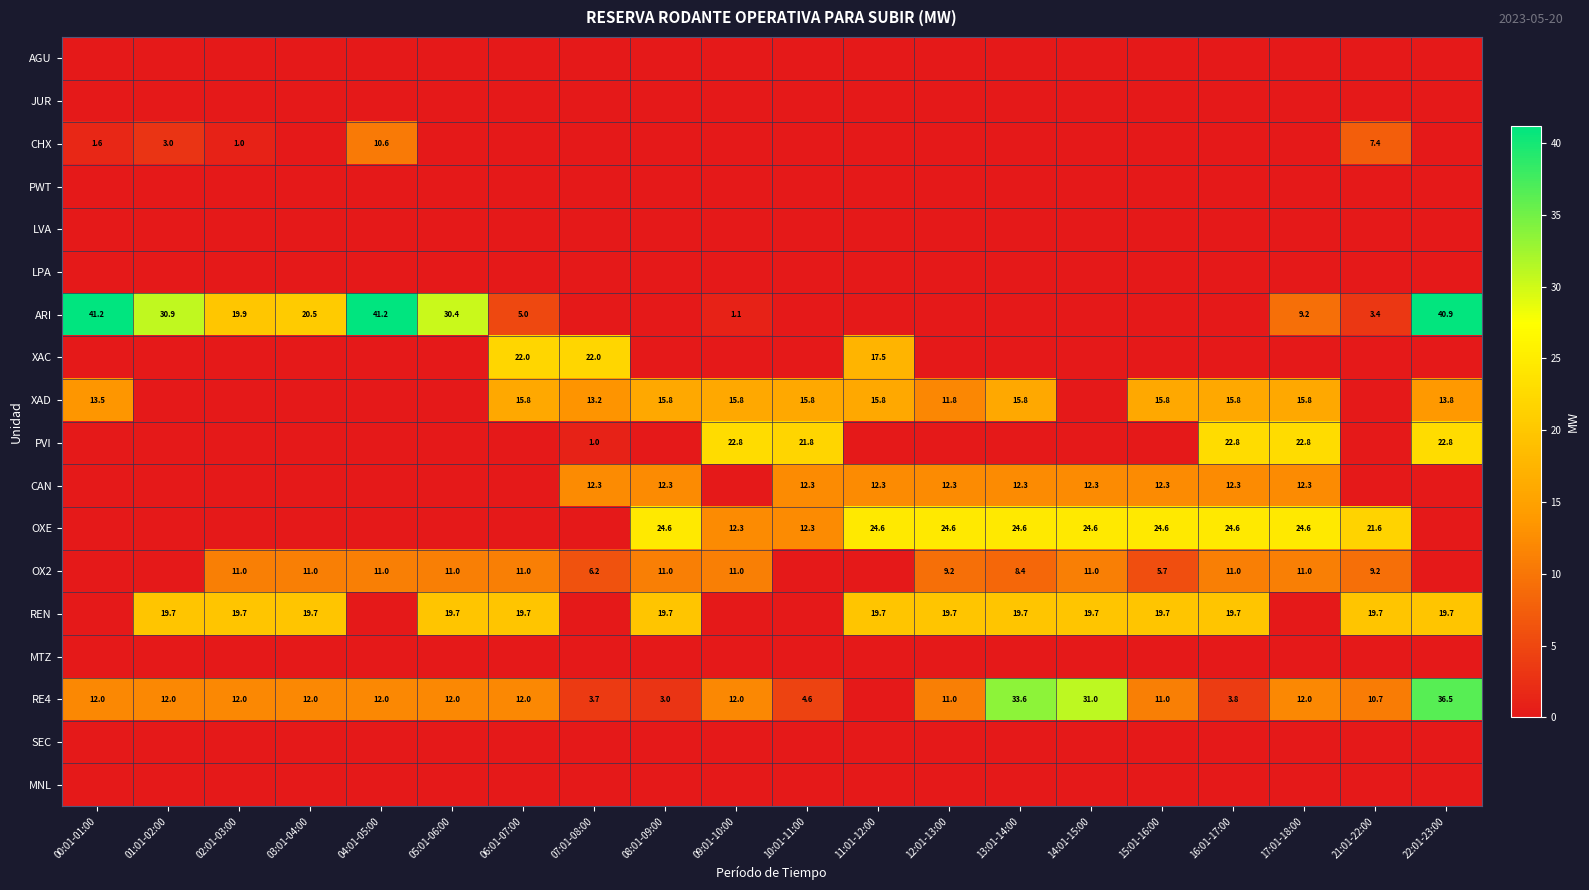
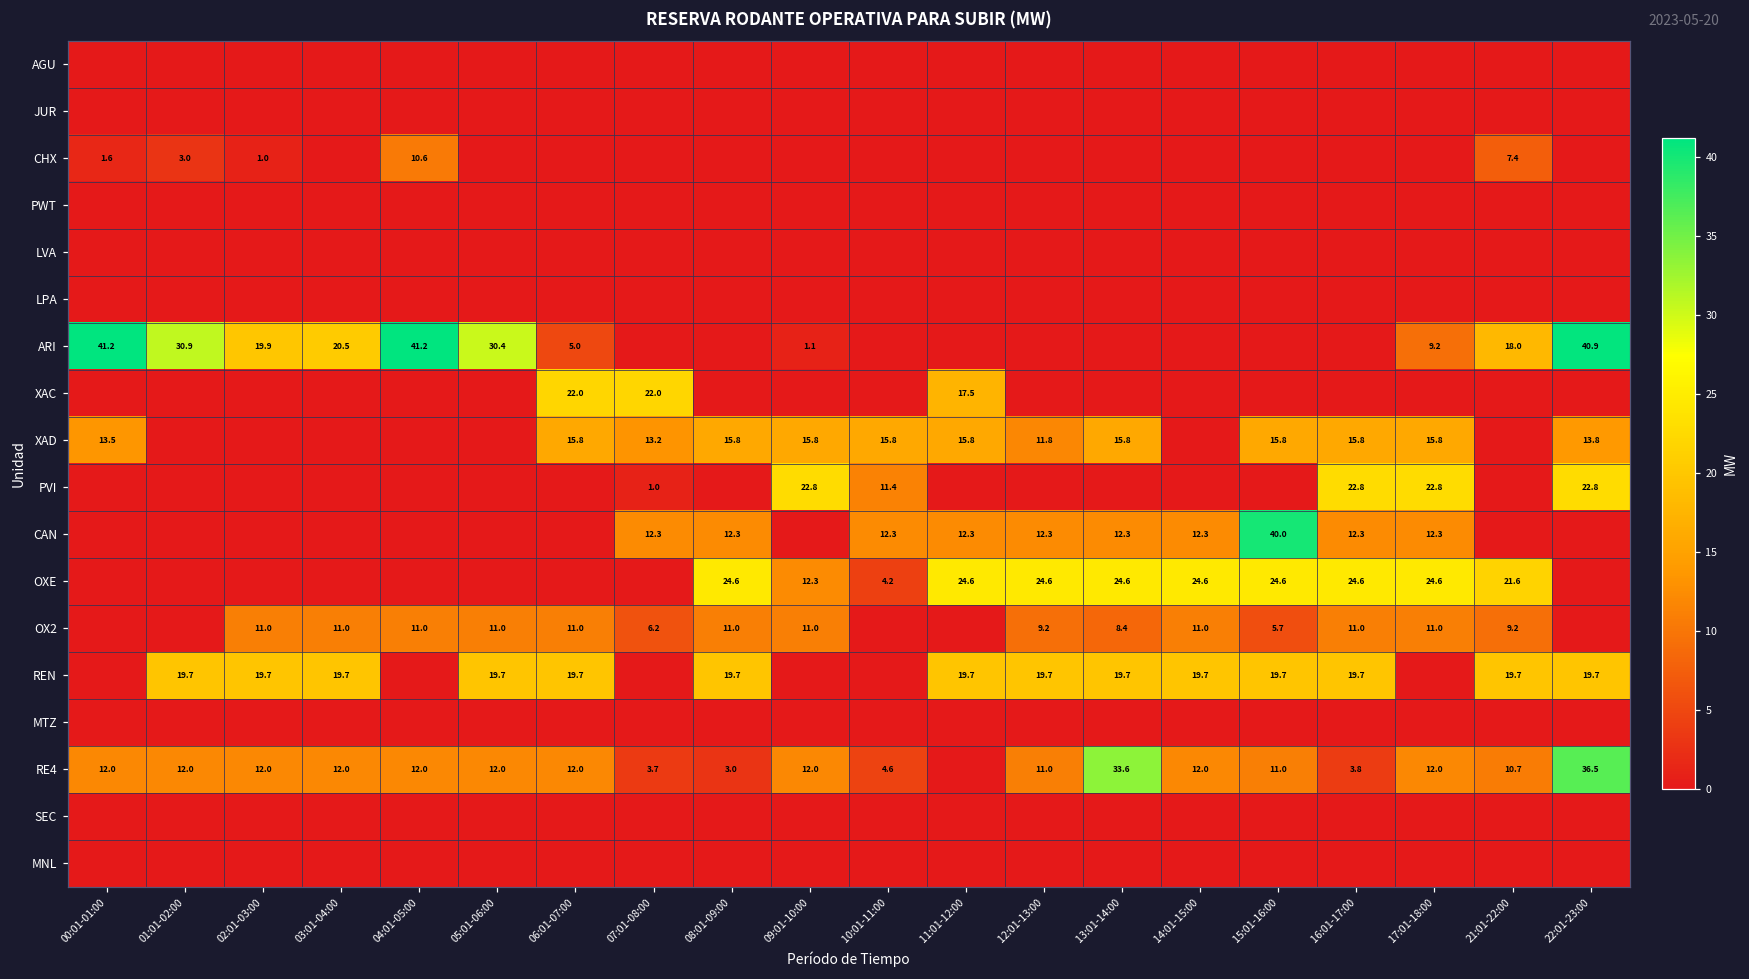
ARI, 21:01-22:00: 3.4 -> 18.0
PVI, 10:01-11:00: 21.8 -> 11.4
CAN, 15:01-16:00: 12.3 -> 40.0
OXE, 10:01-11:00: 12.3 -> 4.2
RE4, 14:01-15:00: 31.0 -> 12.0
